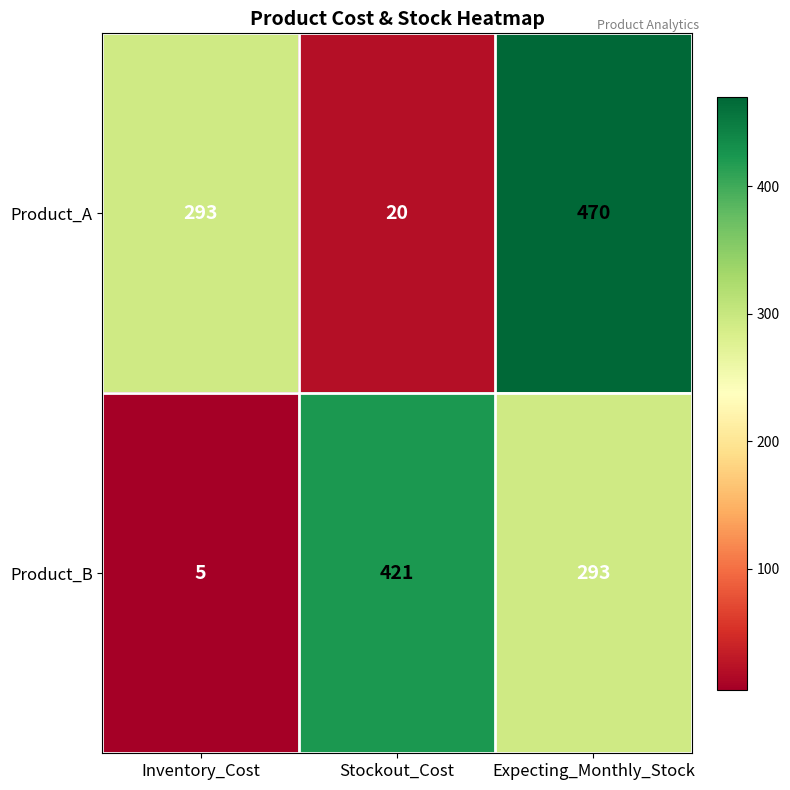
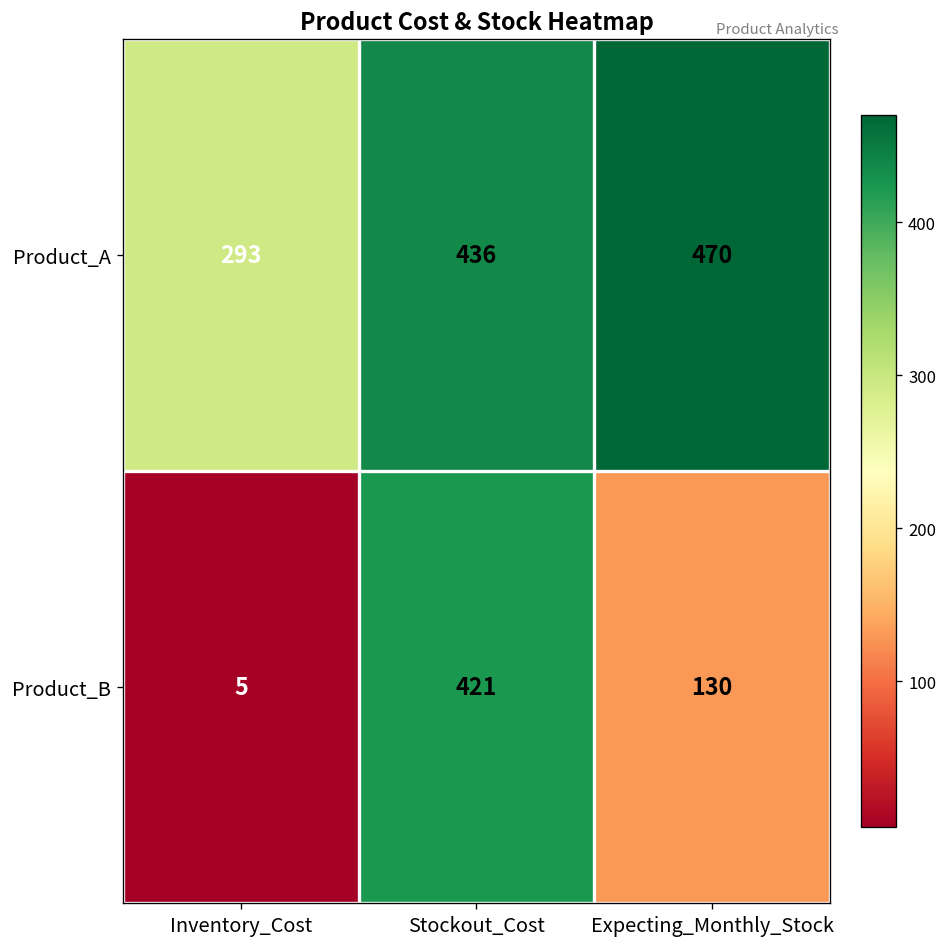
Product_A, Stockout_Cost: 20 -> 436
Product_B, Expecting_Monthly_Stock: 293 -> 130
